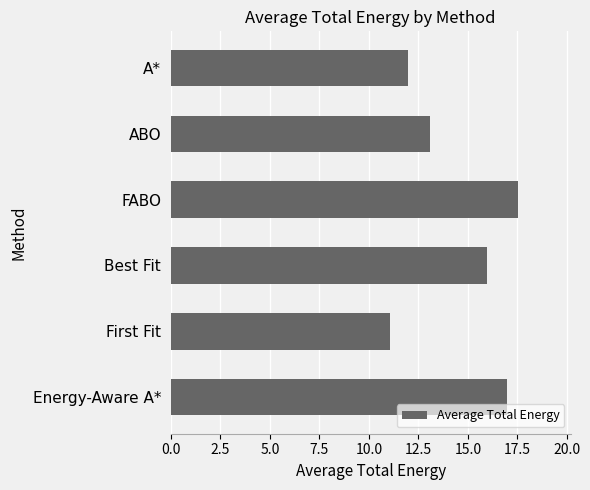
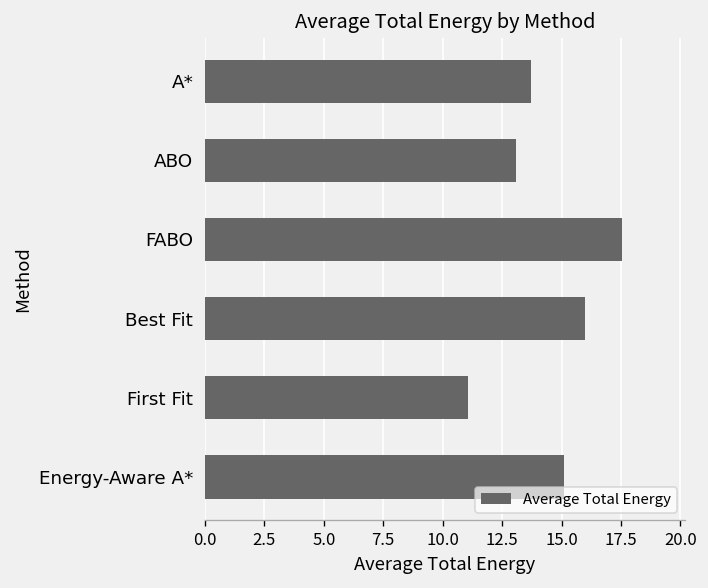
A*: 12.0 -> 13.7
Energy-Aware A*: 17.0 -> 15.1
